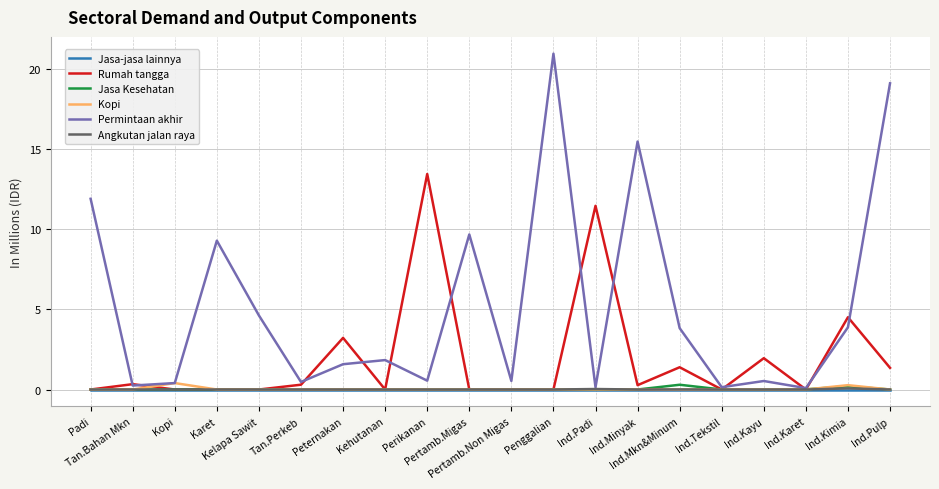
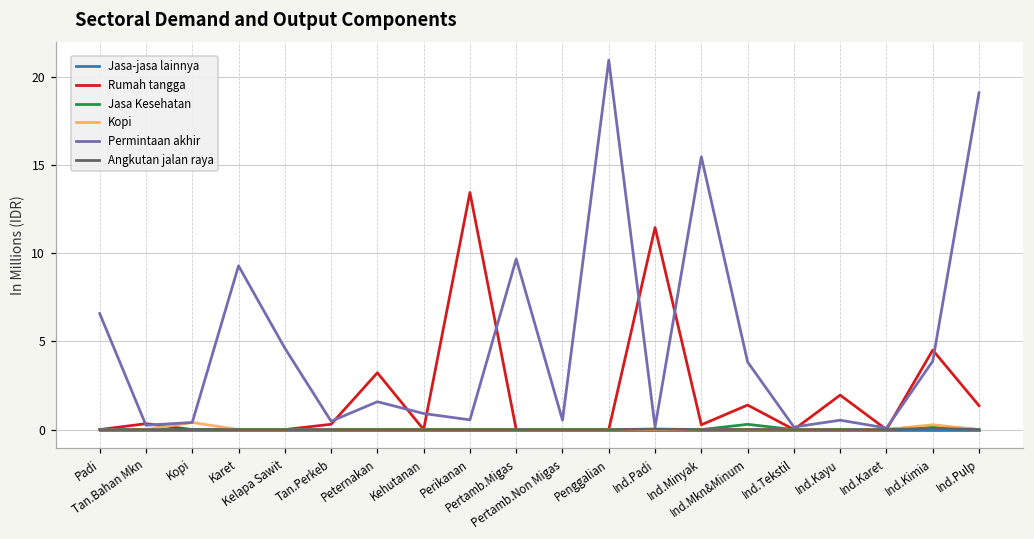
Permintaan akhir, Padi: 11.9 -> 6.6
Permintaan akhir, Kehutanan: 1.8 -> 0.9
